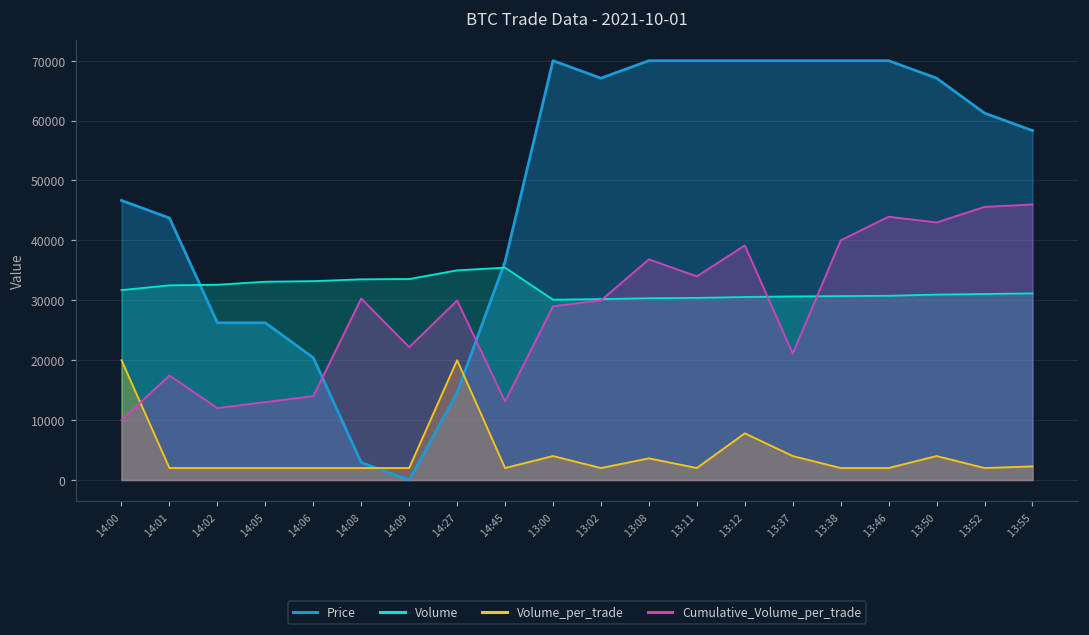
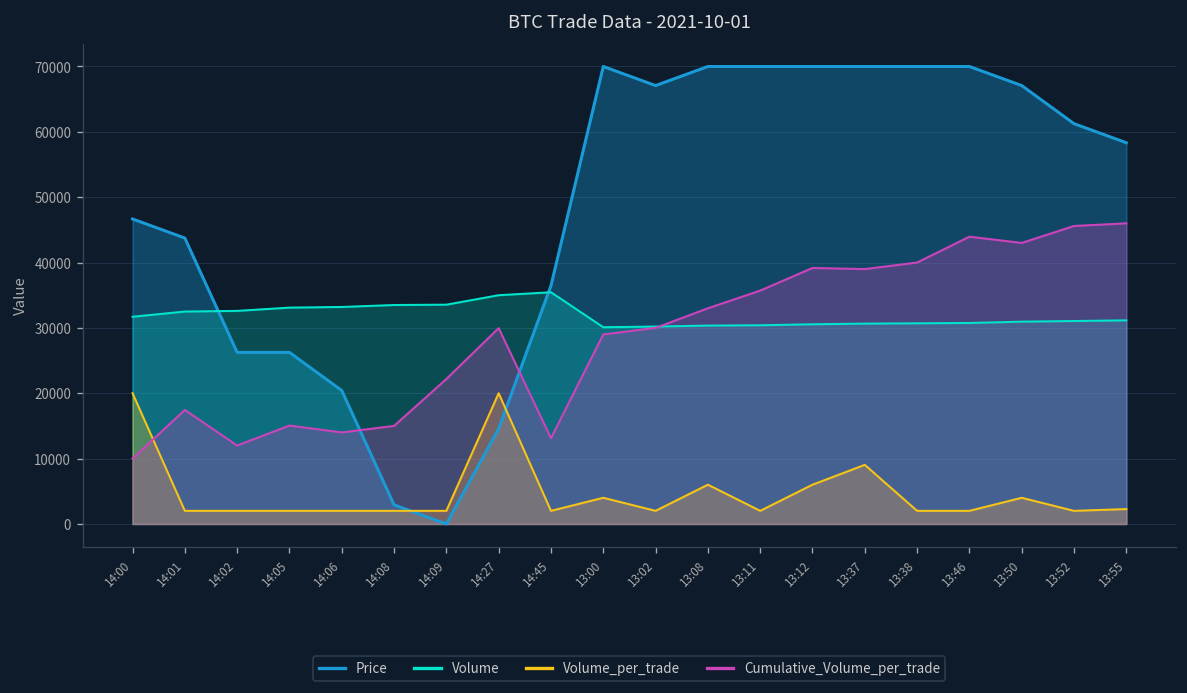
Cumulative_Volume_per_trade, 14:05: 13000 -> 15000
Cumulative_Volume_per_trade, 14:08: 30000 -> 15000
Volume_per_trade, 13:08: 4000 -> 6000
Cumulative_Volume_per_trade, 13:08: 37000 -> 33000
Cumulative_Volume_per_trade, 13:11: 34000 -> 36000
Volume_per_trade, 13:12: 8000 -> 6000
Volume_per_trade, 13:37: 4000 -> 9000
Cumulative_Volume_per_trade, 13:37: 21000 -> 39000
